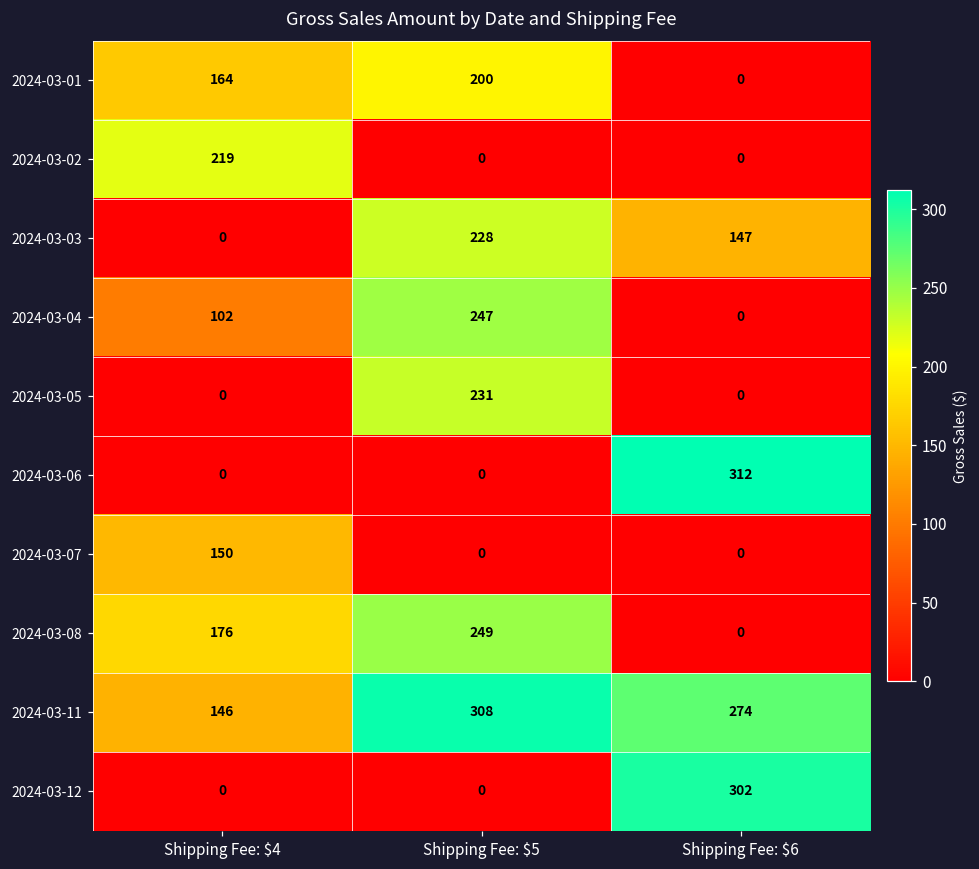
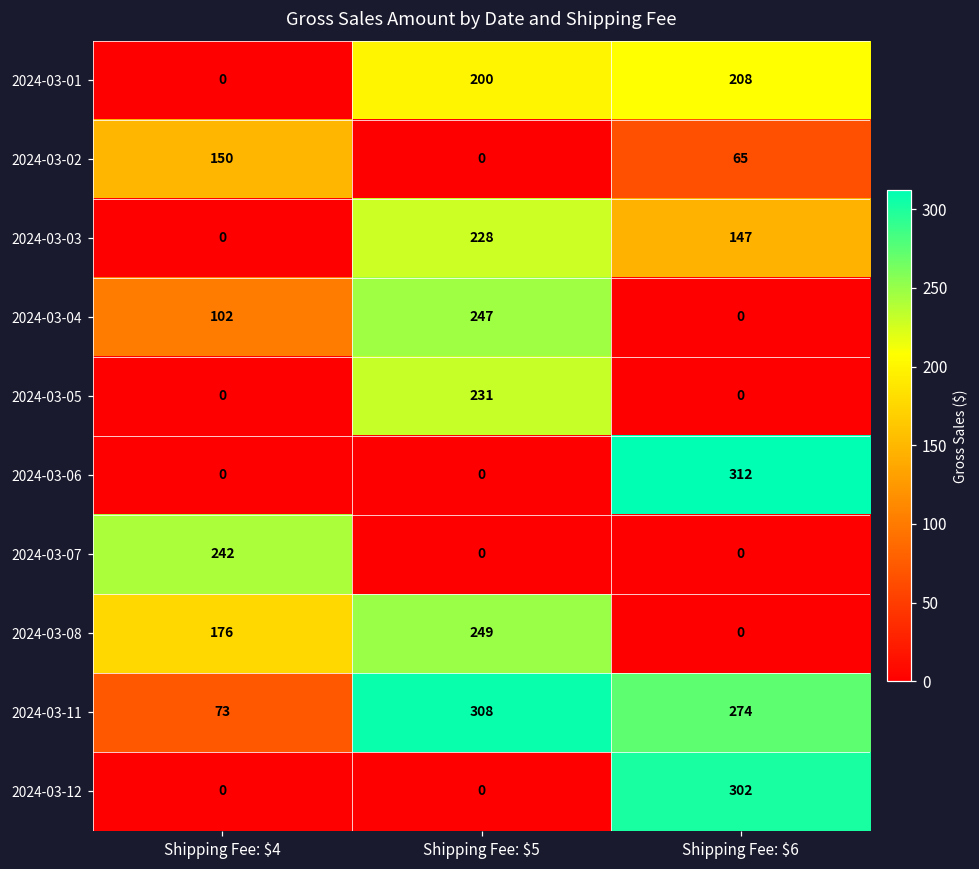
2024-03-01, Shipping Fee: $4: 164 -> 0
2024-03-01, Shipping Fee: $6: 0 -> 208
2024-03-02, Shipping Fee: $4: 219 -> 150
2024-03-02, Shipping Fee: $6: 0 -> 65
2024-03-07, Shipping Fee: $4: 150 -> 242
2024-03-11, Shipping Fee: $4: 146 -> 73
